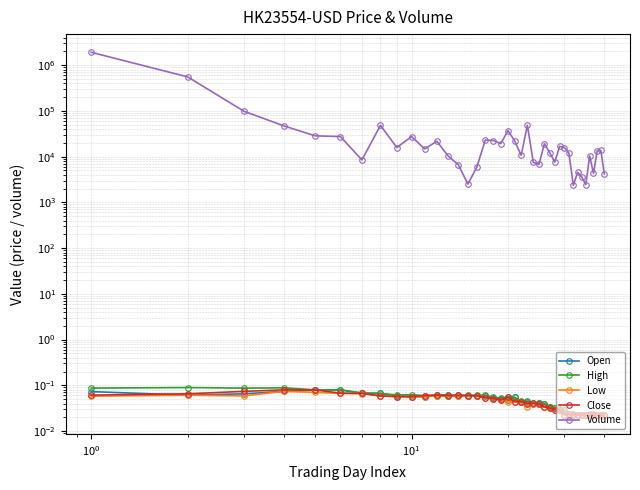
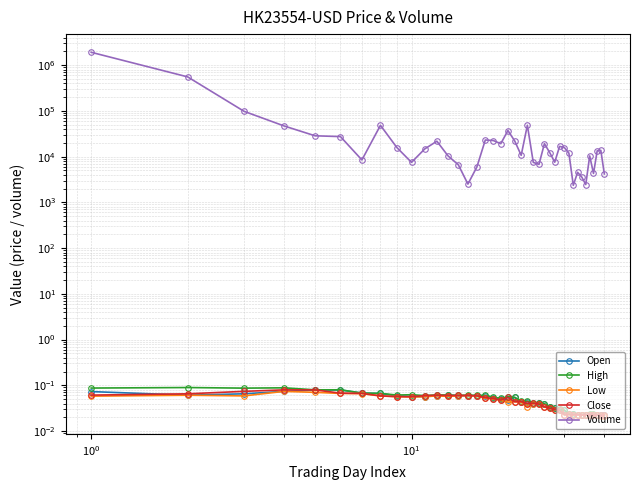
Volume, 10^1: 30000 -> 7000
